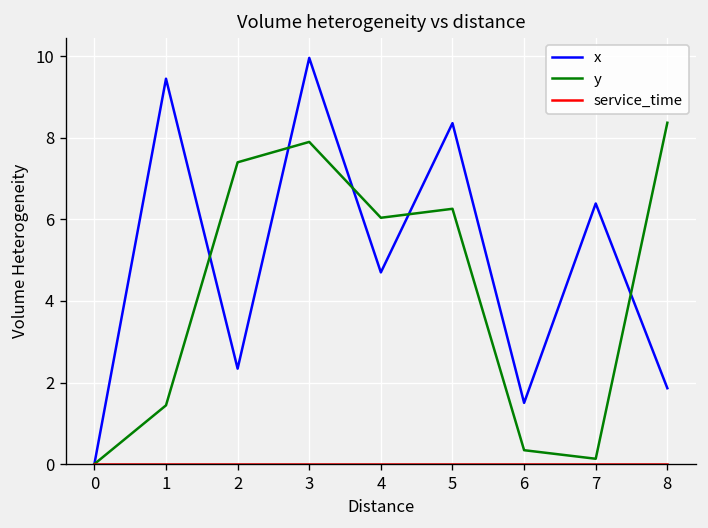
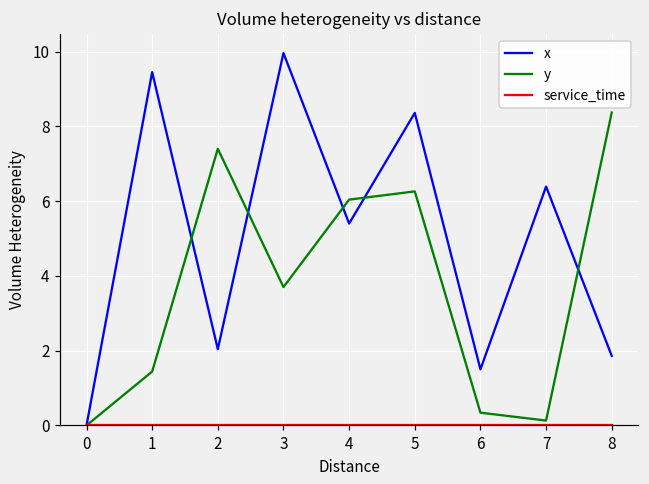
x, 2: 2.3 -> 2.0
y, 3: 7.9 -> 3.7
x, 4: 4.7 -> 5.4
